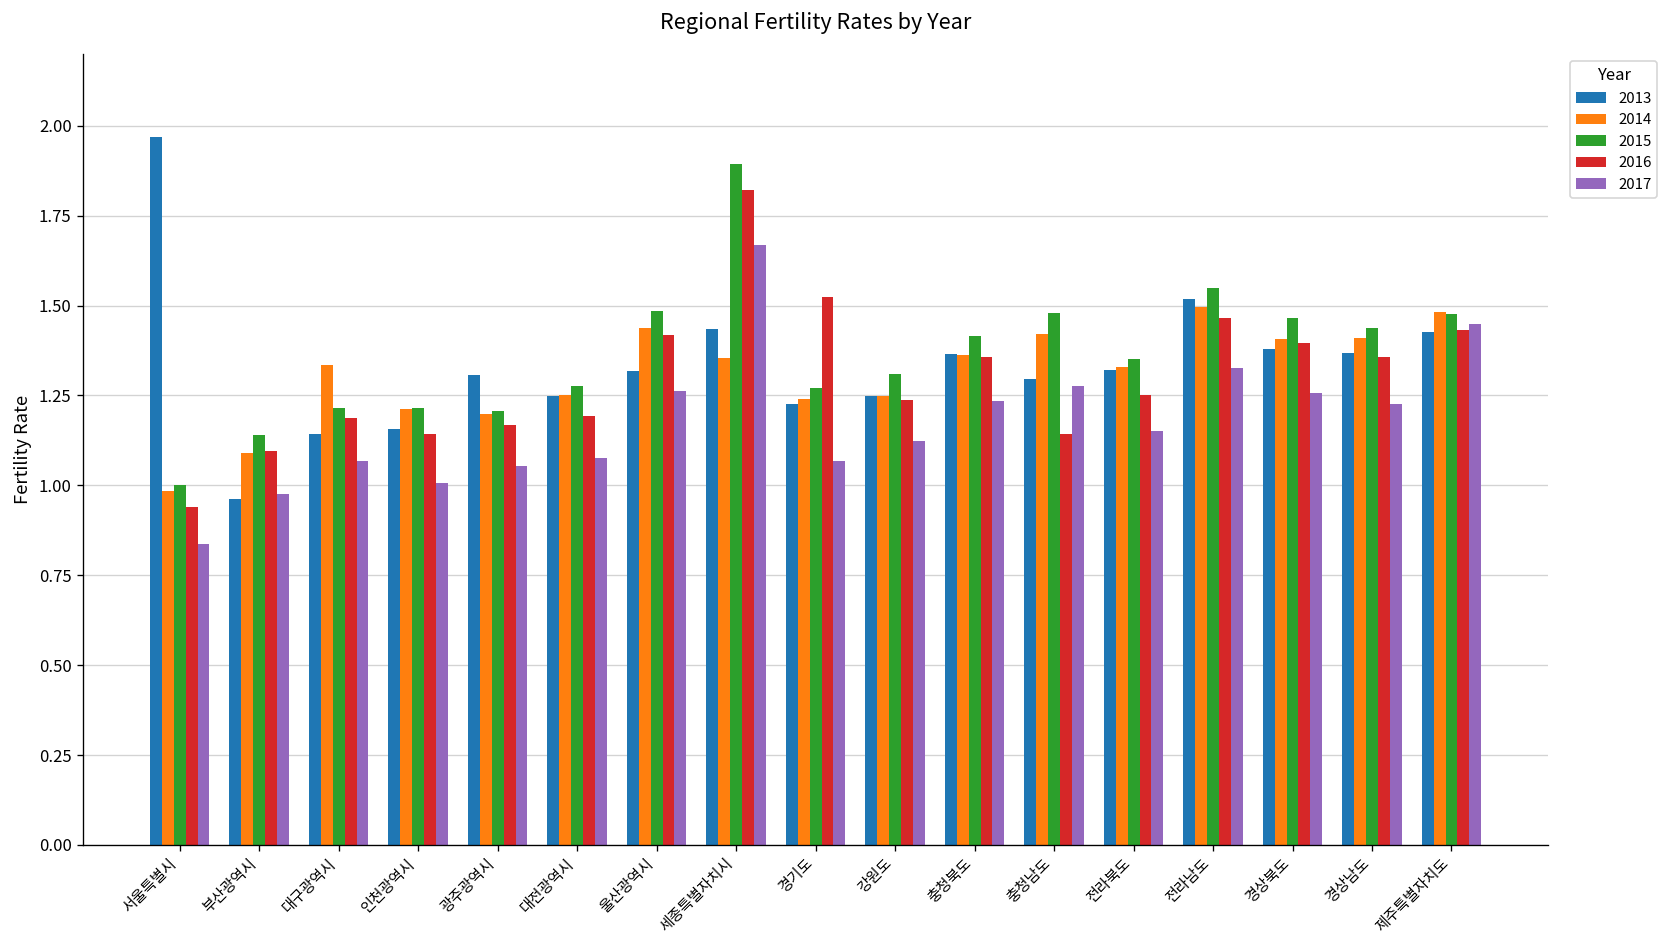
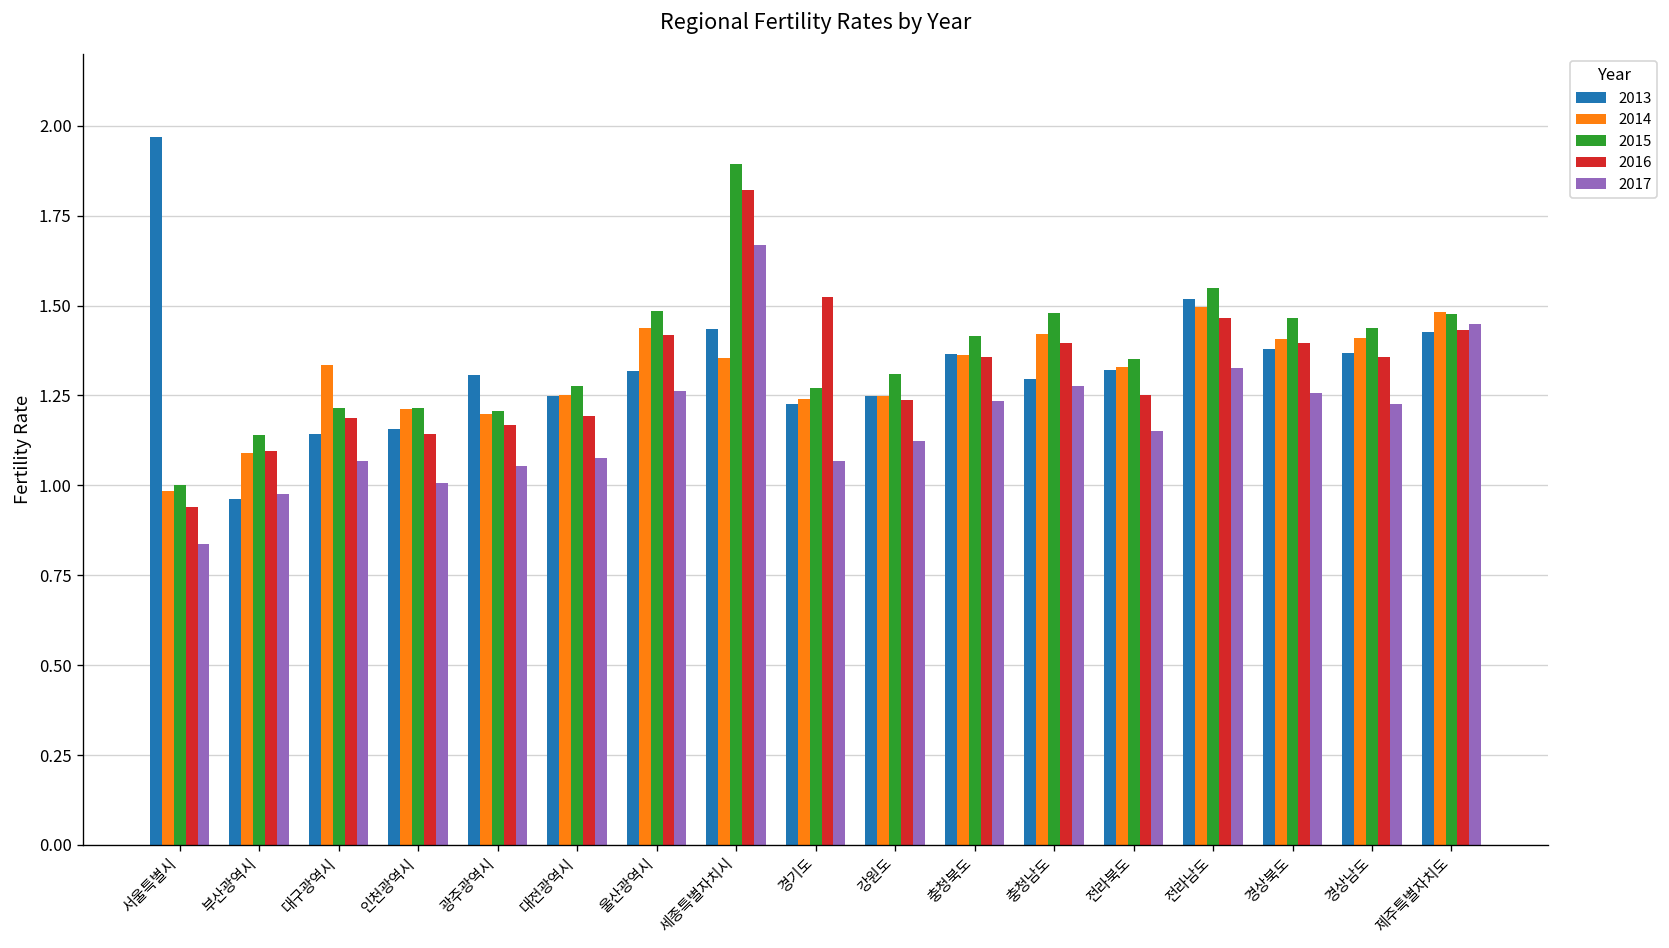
2016, 충청남도: 1.14 -> 1.40
